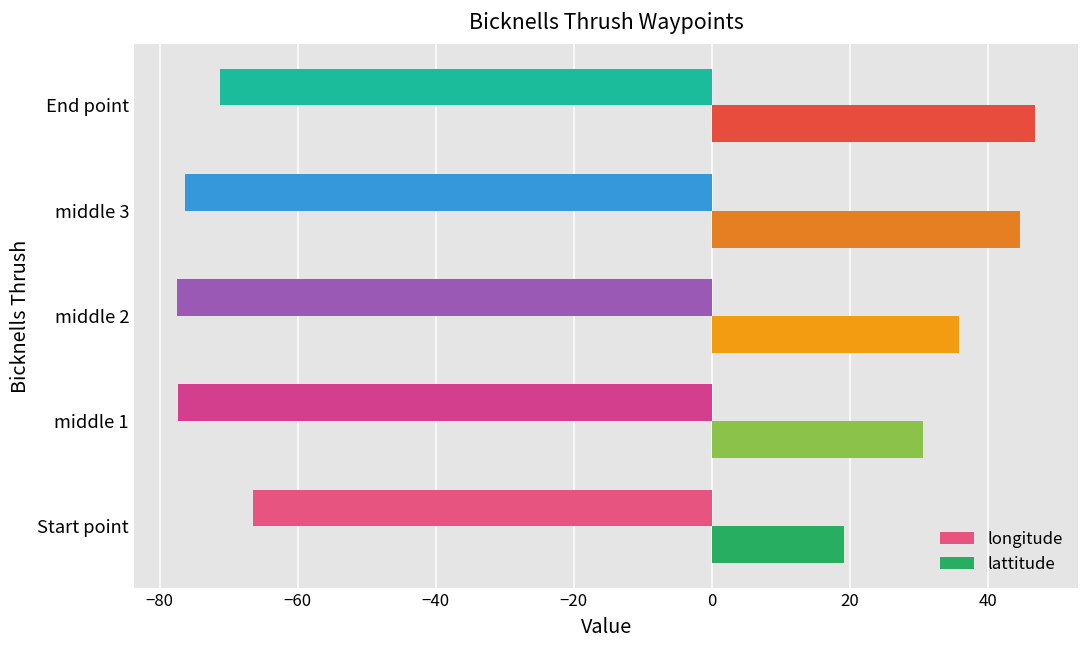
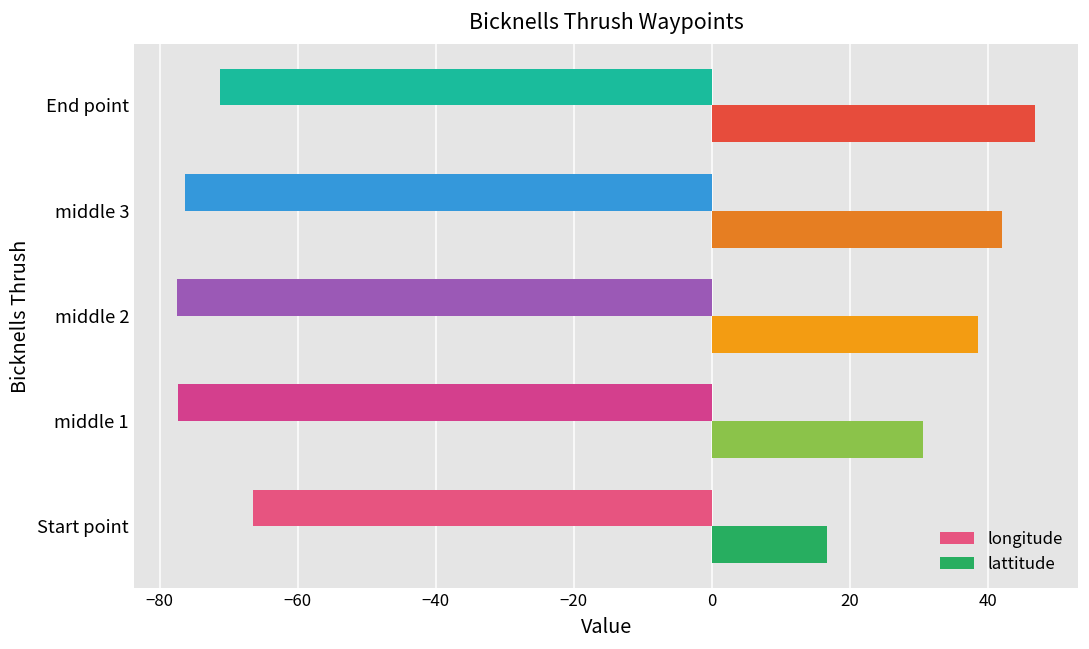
lattitude, middle 3: 45 -> 42
lattitude, middle 2: 36 -> 39
lattitude, Start point: 19 -> 17
